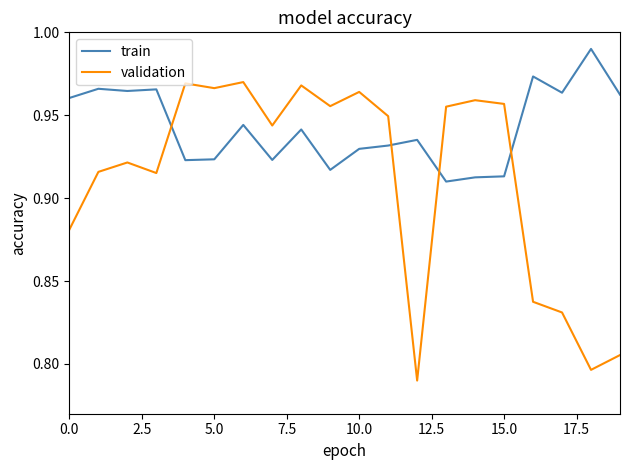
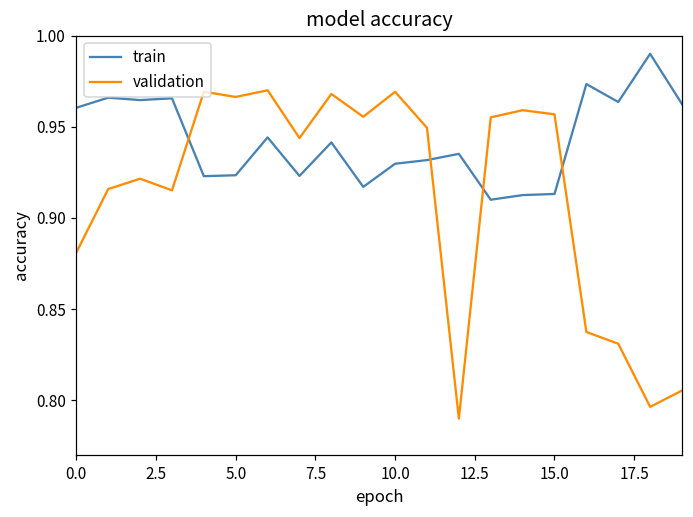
validation, 10.0: 0.964 -> 0.969
